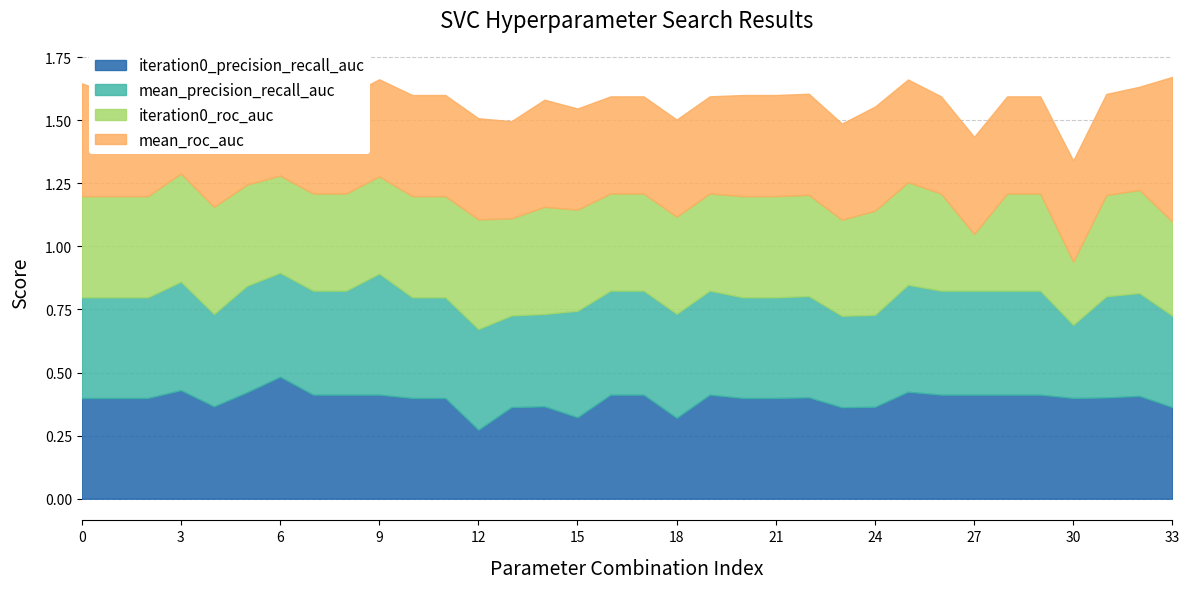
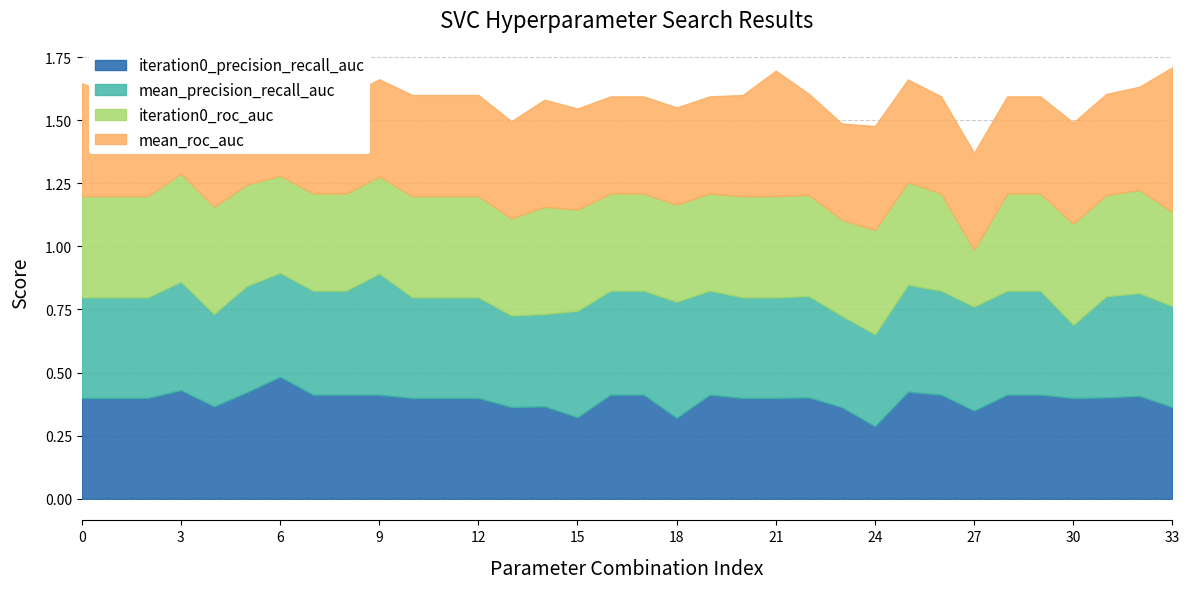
iteration0_precision_recall_auc, 12: 0.27 -> 0.40
iteration0_roc_auc, 12: 0.43 -> 0.40
mean_precision_recall_auc, 18: 0.41 -> 0.46
mean_roc_auc, 21: 0.40 -> 0.50
iteration0_precision_recall_auc, 24: 0.36 -> 0.29
iteration0_precision_recall_auc, 27: 0.41 -> 0.35
iteration0_roc_auc, 30: 0.25 -> 0.40
mean_precision_recall_auc, 33: 0.36 -> 0.40
